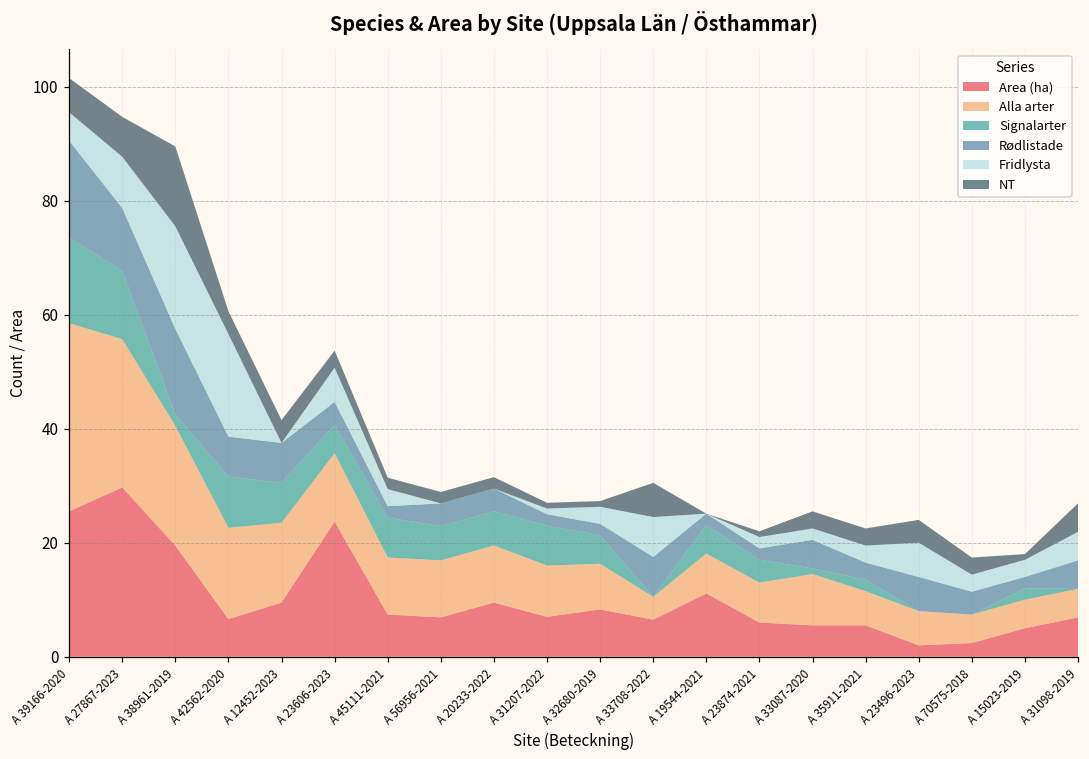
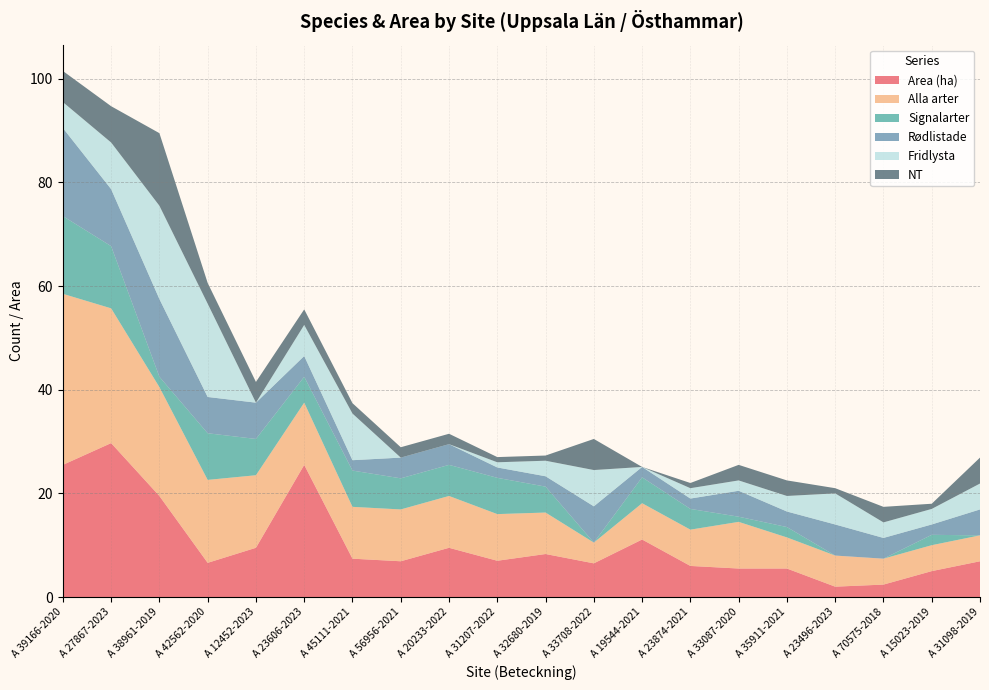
Area (ha), A 23606-2023: 24 -> 26
Fridlysta, A 45111-2021: 3 -> 9
NT, A 23496-2023: 4 -> 1
